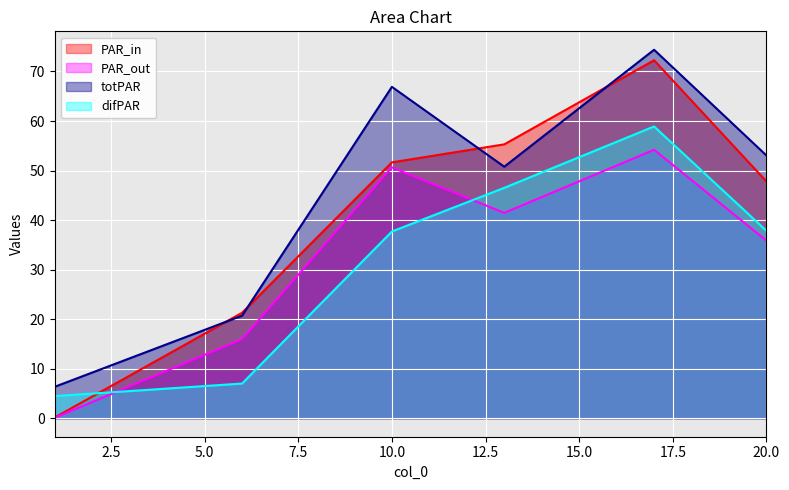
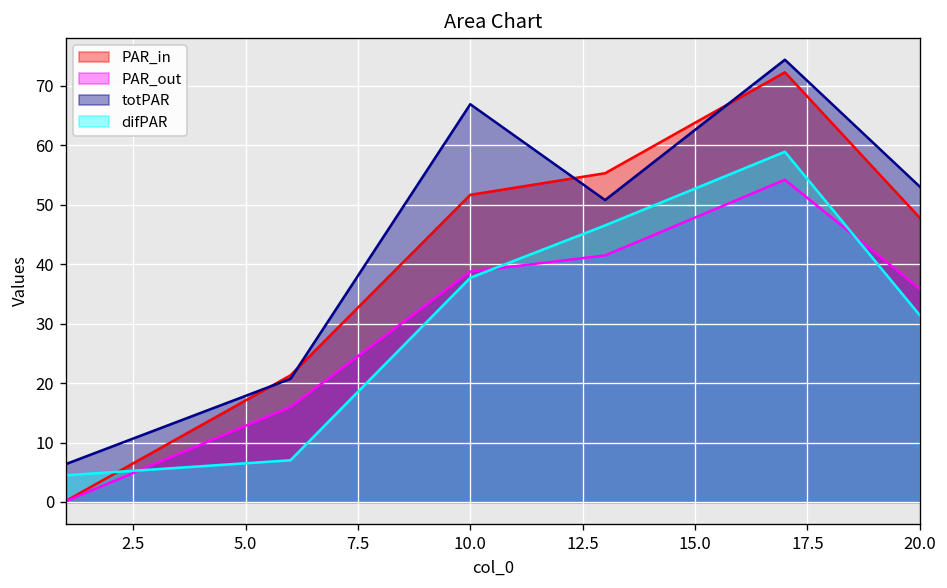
PAR_out, 10.0: 51 -> 39
difPAR, 20.0: 38 -> 31
